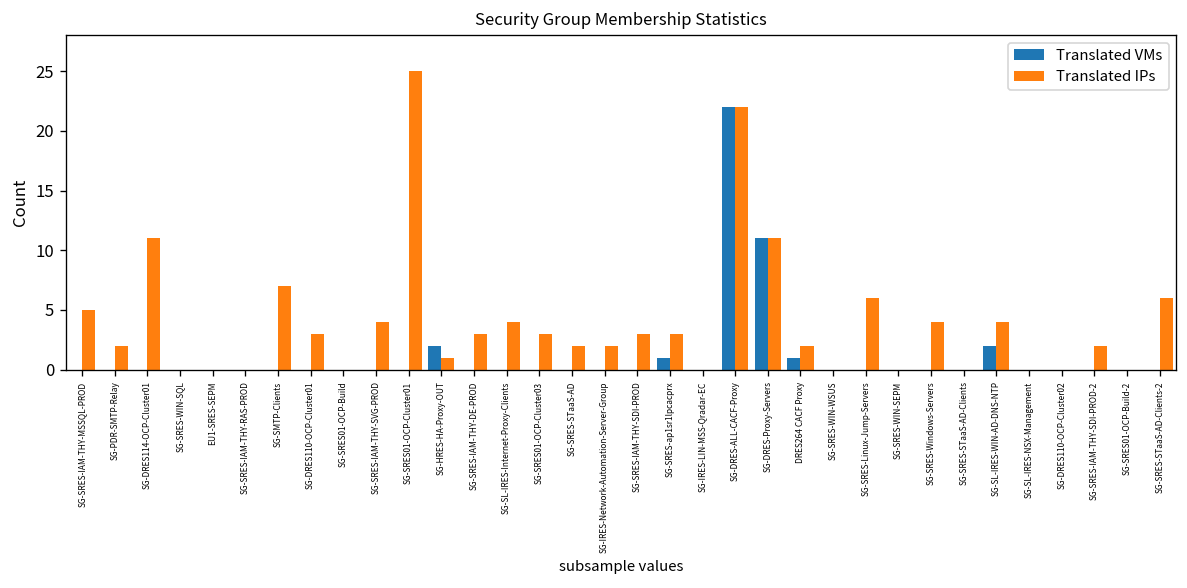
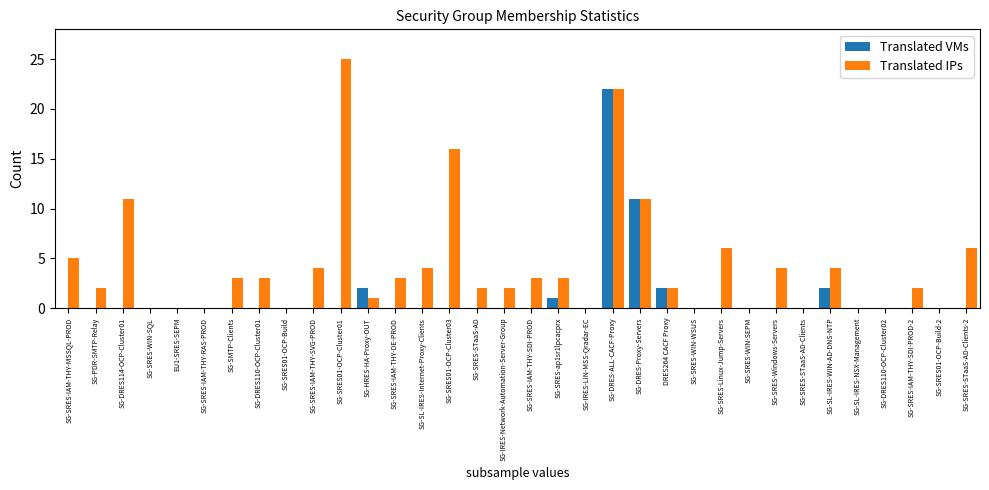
Translated IPs, SG-SMTP-Clients: 7 -> 3
Translated IPs, SG-SRES01-OCP-Cluster03: 3 -> 16
Translated VMs, DRES264 CACF Proxy: 1 -> 2
